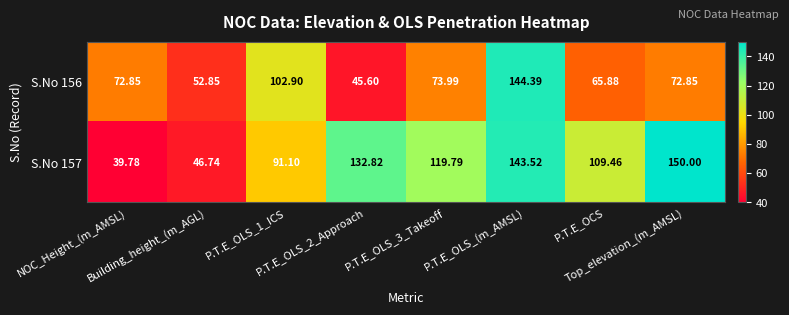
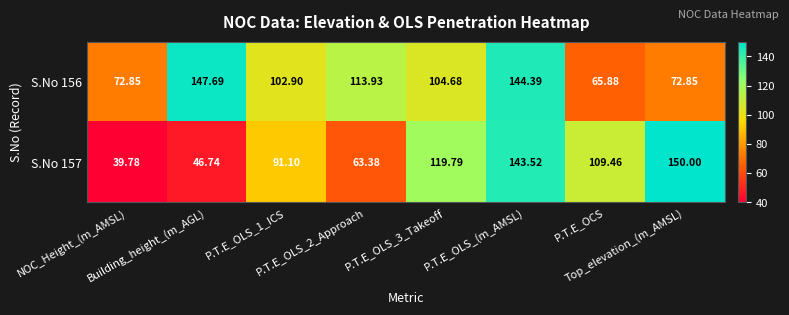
S.No 156, Building_height_(m_AGL): 52.85 -> 147.69
S.No 156, P.T.E_OLS_2_Approach: 45.60 -> 113.93
S.No 156, P.T.E_OLS_3_Takeoff: 73.99 -> 104.68
S.No 157, P.T.E_OLS_2_Approach: 132.82 -> 63.38
